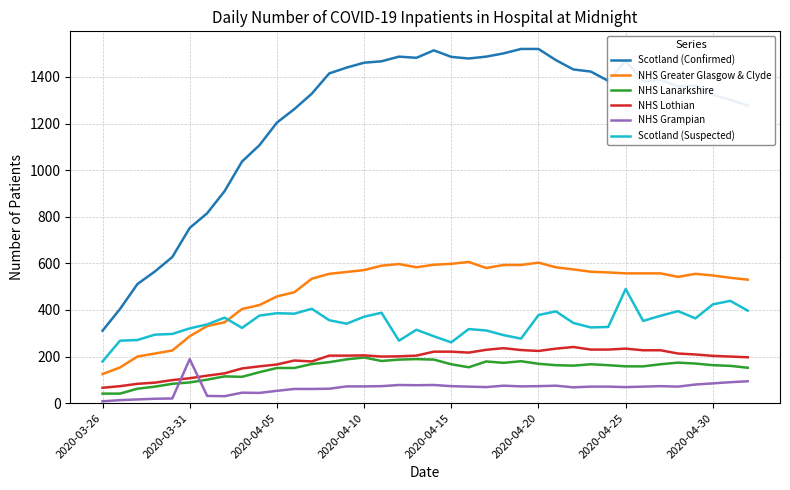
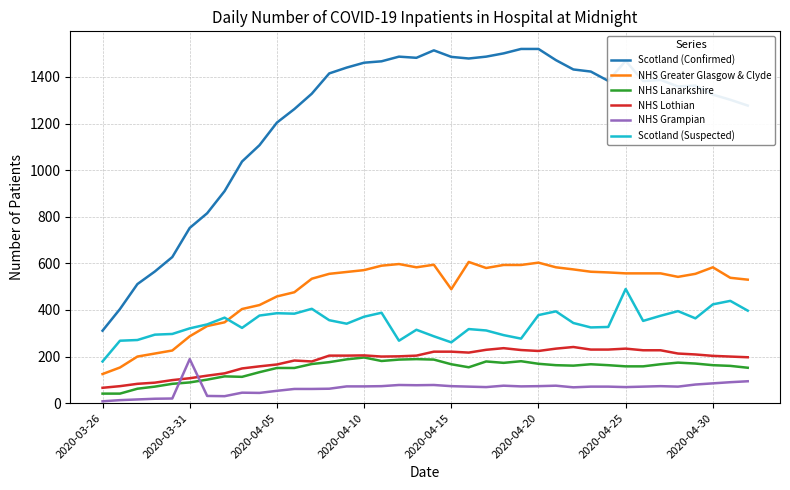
NHS Greater Glasgow & Clyde, 2020-04-15: 600 -> 490
NHS Greater Glasgow & Clyde, 2020-04-30: 550 -> 580
